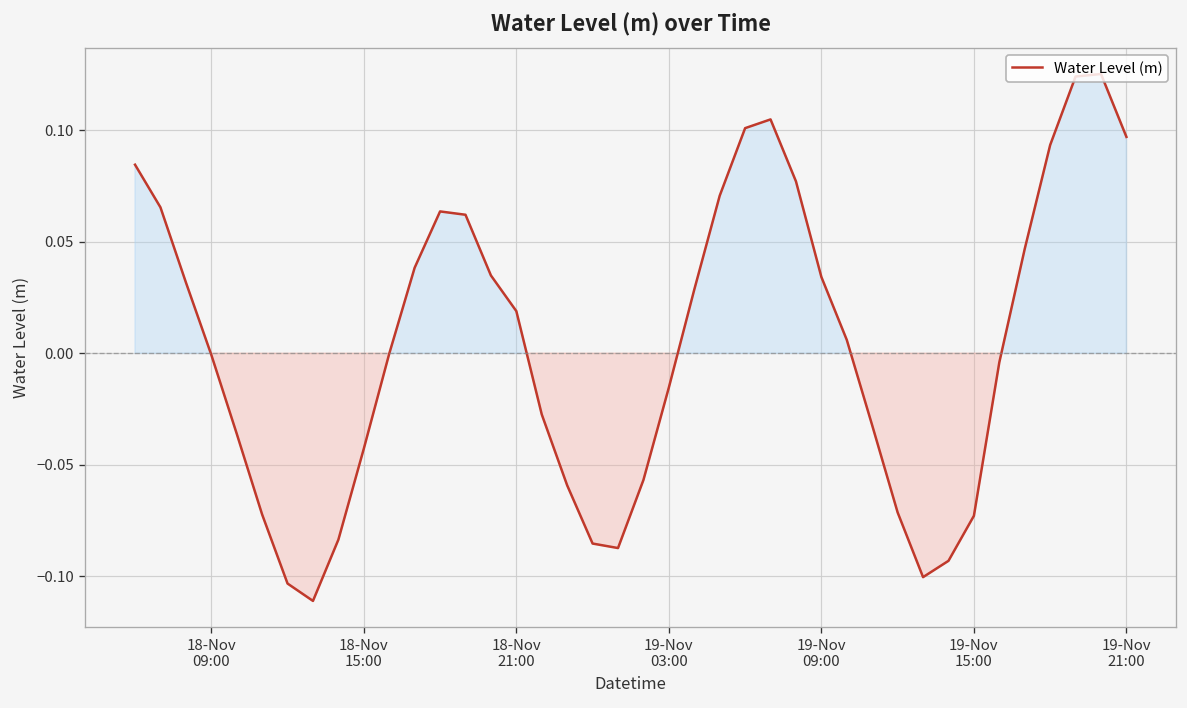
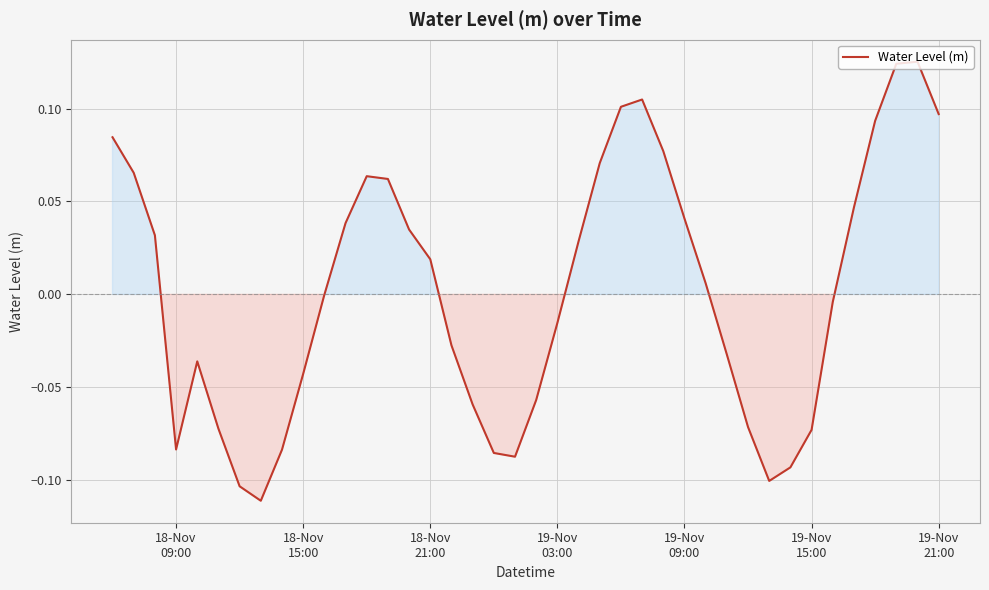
18-Nov 09:00: -0.001 -> -0.083
19-Nov 09:00: 0.034 -> 0.041
